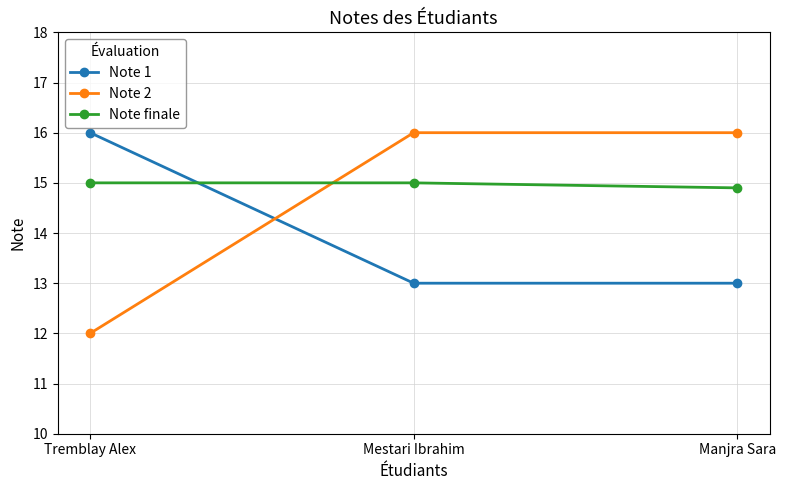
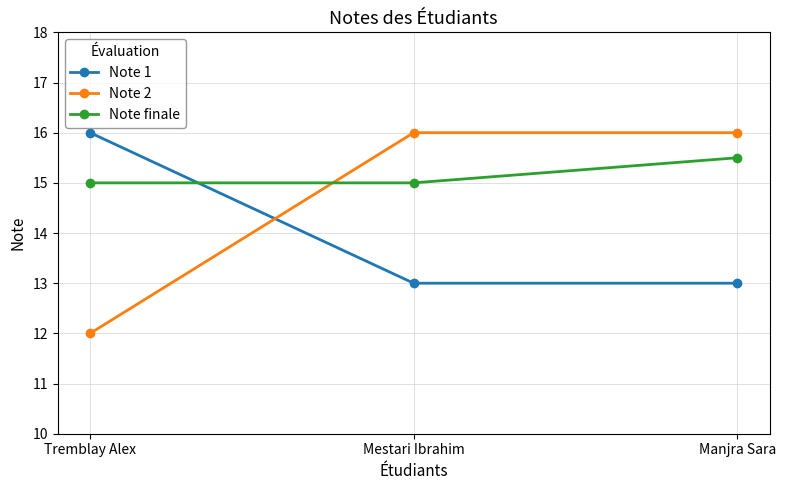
Note finale, Manjra Sara: 14.9 -> 15.5
